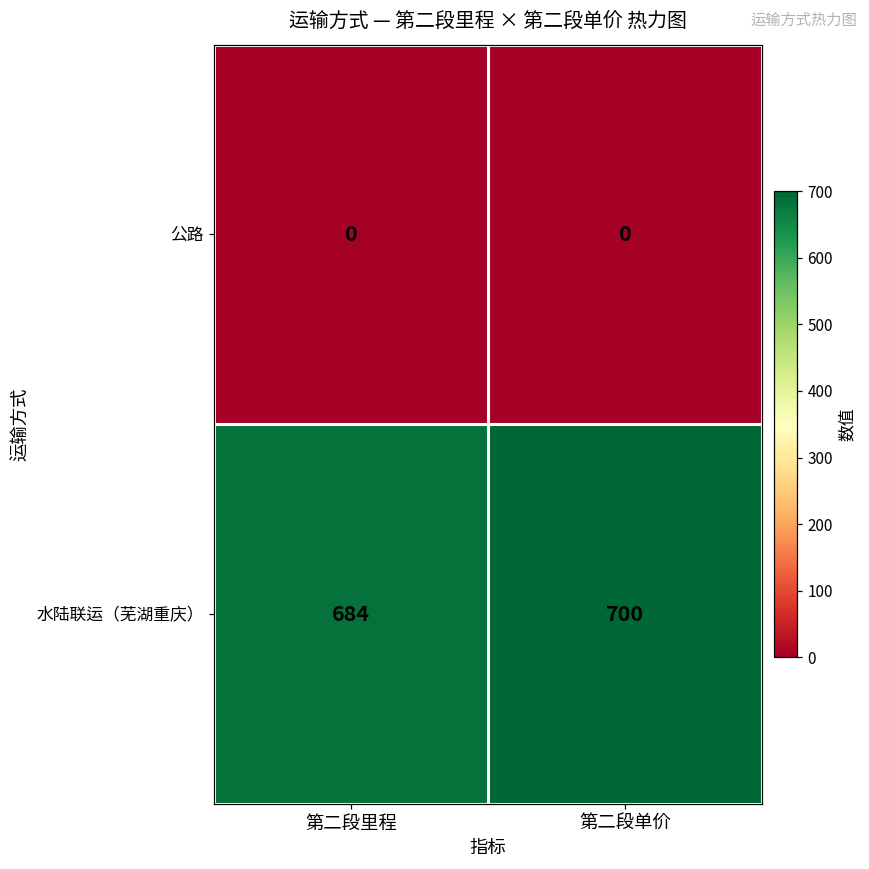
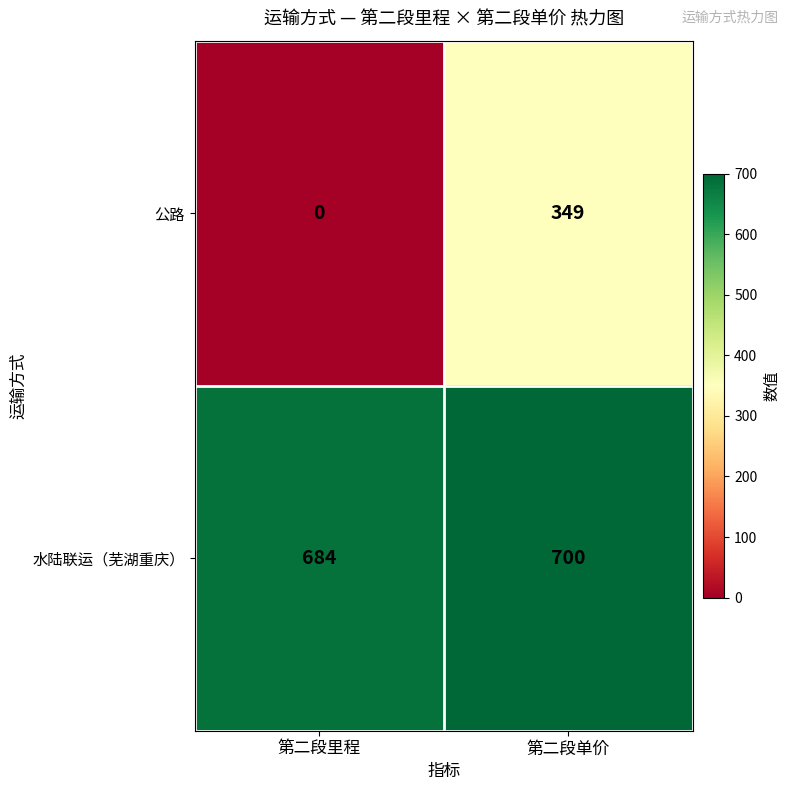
公路, 第二段单价: 0 -> 349
